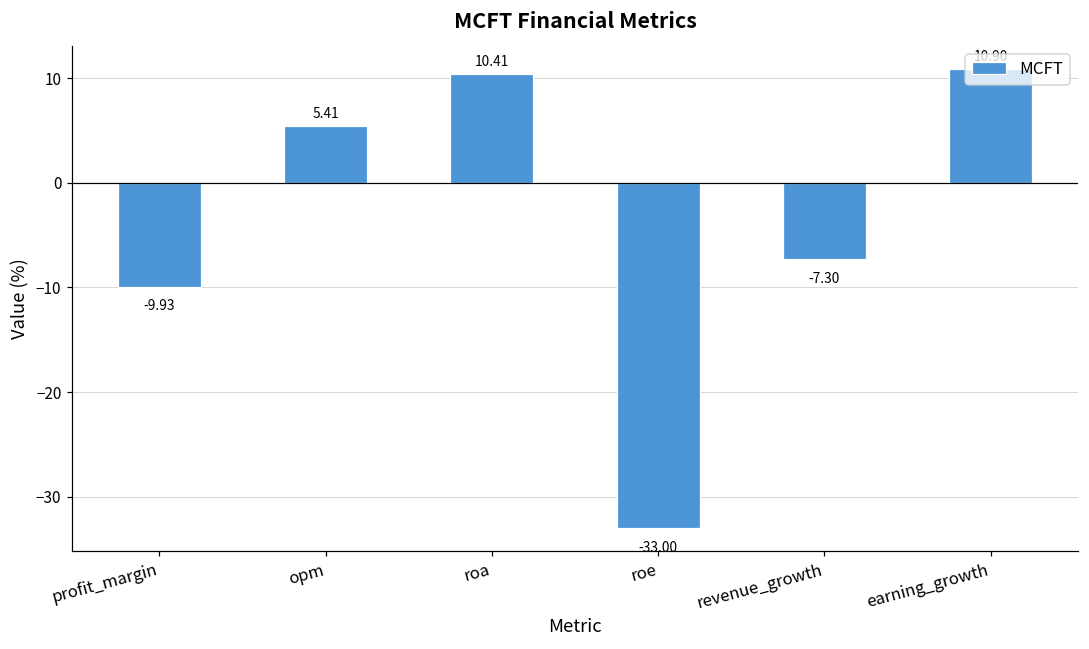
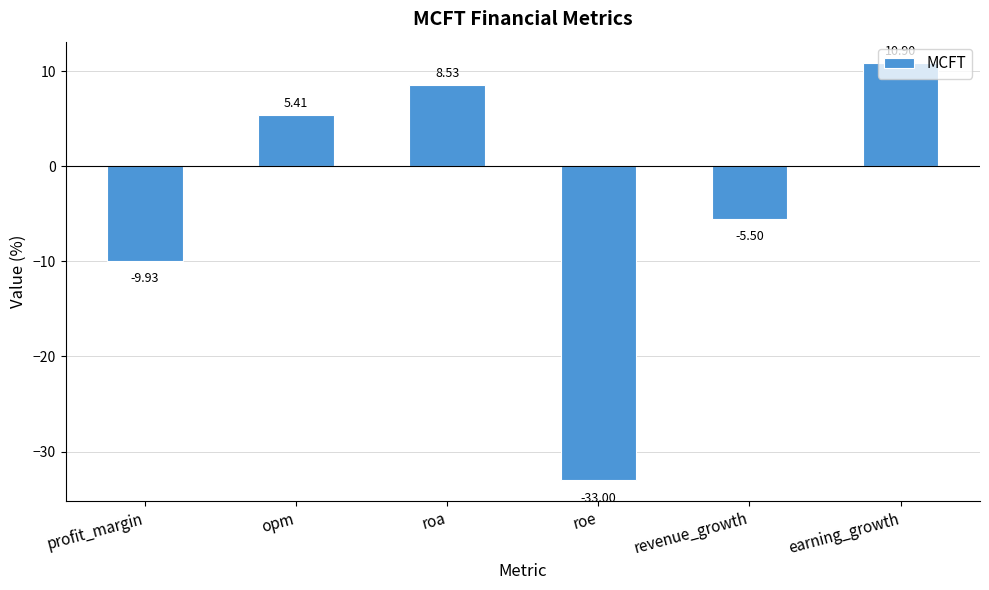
roa: 10.41 -> 8.53
revenue_growth: -7.30 -> -5.50
